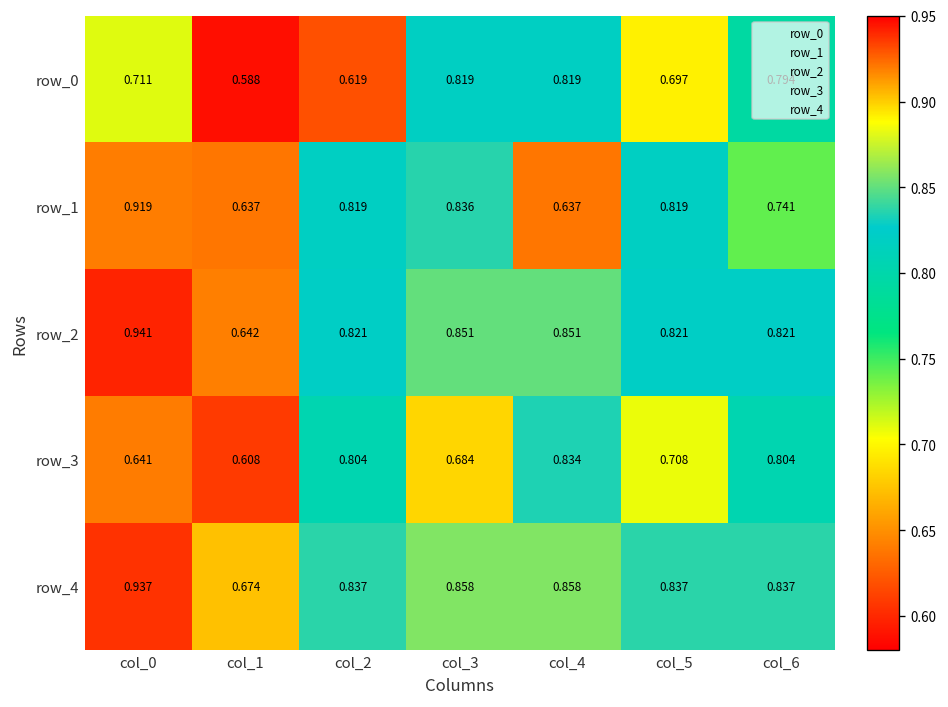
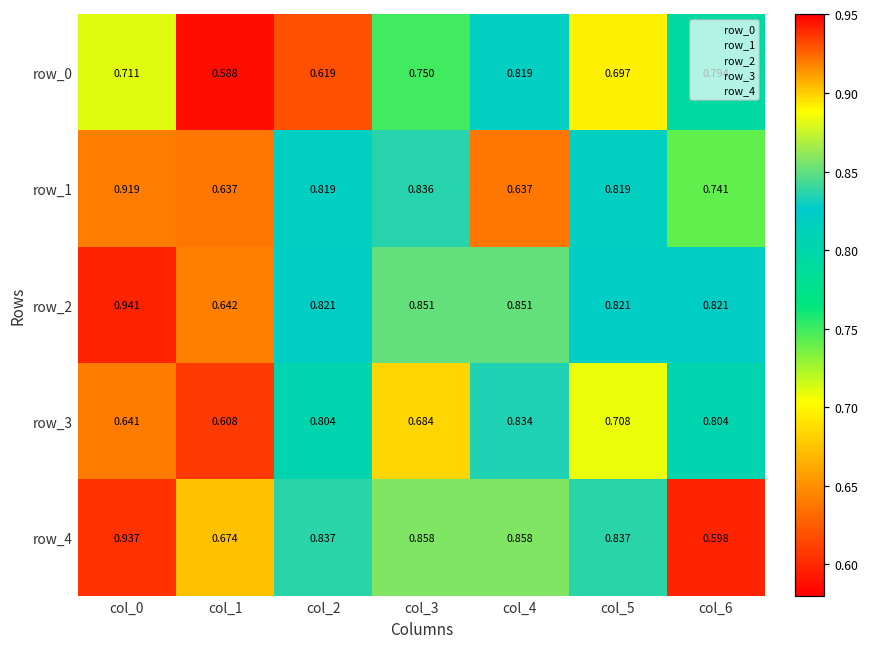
row_0, col_3: 0.819 -> 0.750
row_4, col_6: 0.837 -> 0.598
